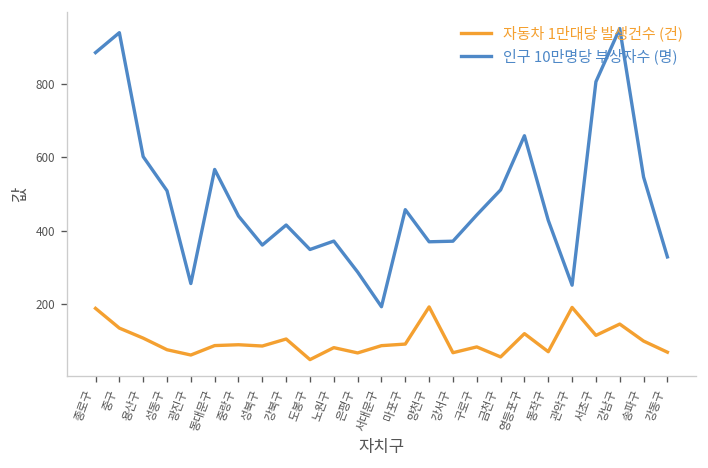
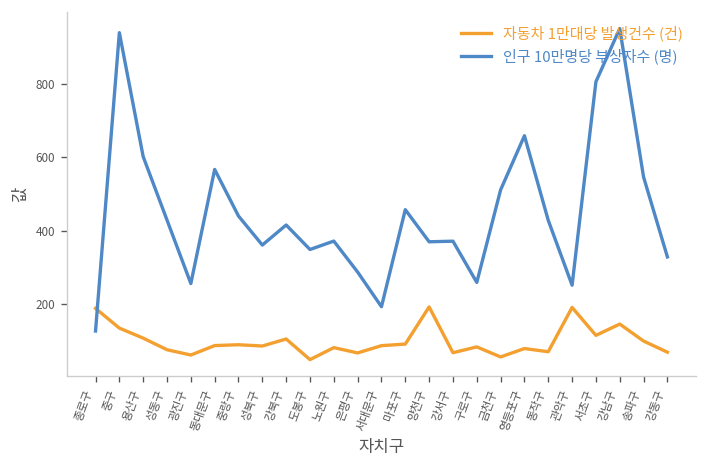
인구 10만명당 부상자수 (명), 종로구: 880 -> 130
인구 10만명당 부상자수 (명), 성동구: 510 -> 430
인구 10만명당 부상자수 (명), 구로구: 440 -> 260
자동차 1만대당 발생건수 (건), 영등포구: 120 -> 80
